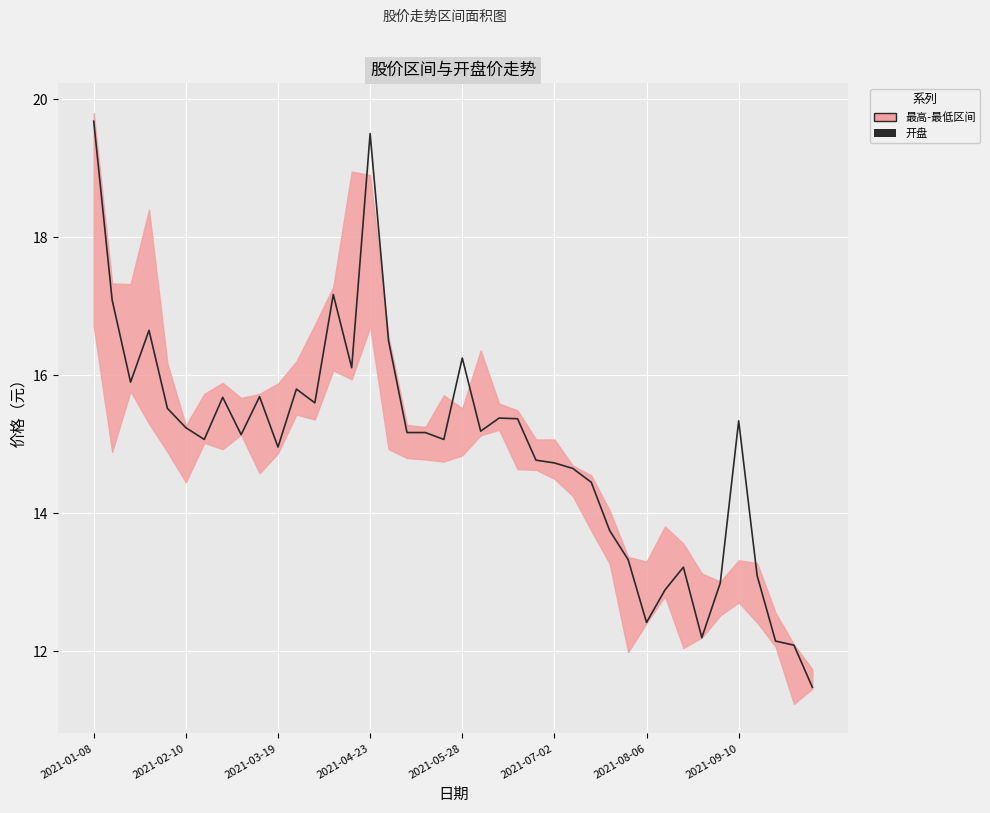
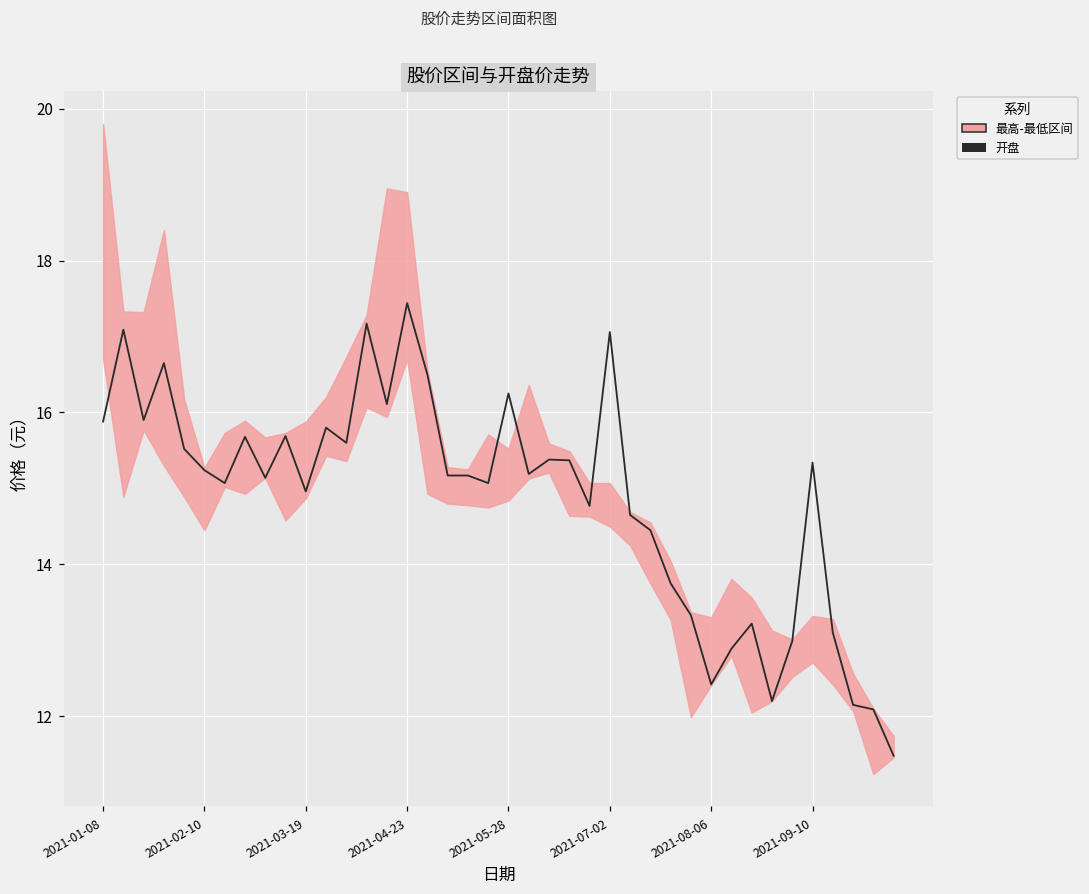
开盘, 2021-01-08: 19.7 -> 15.9
开盘, 2021-04-23: 19.5 -> 17.4
开盘, 2021-07-02: 14.7 -> 17.1
